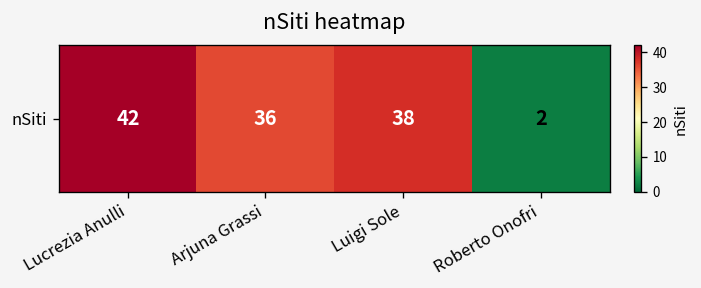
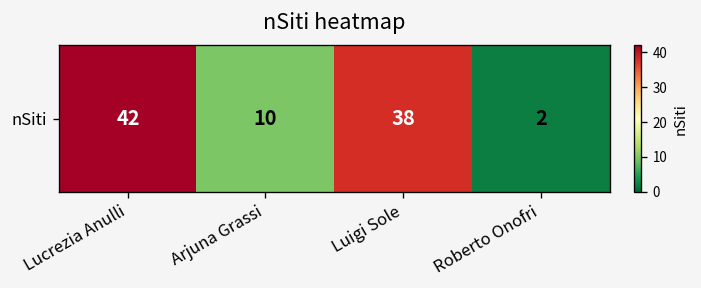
nSiti, Arjuna Grassi: 36 -> 10
